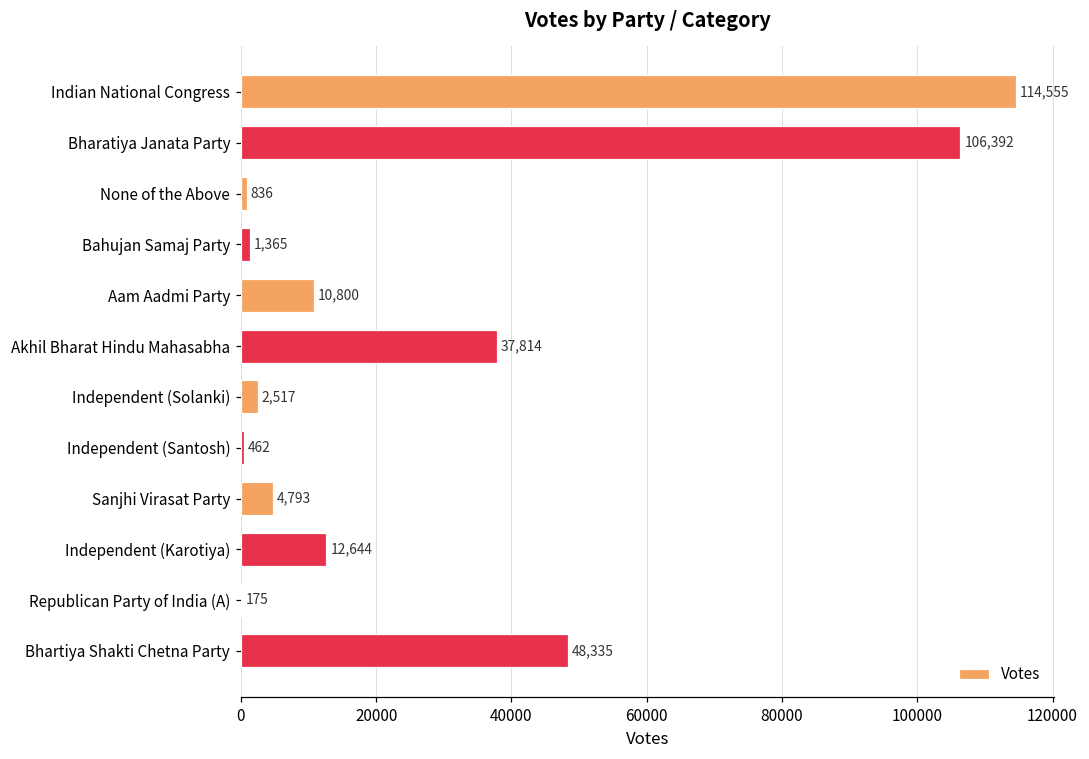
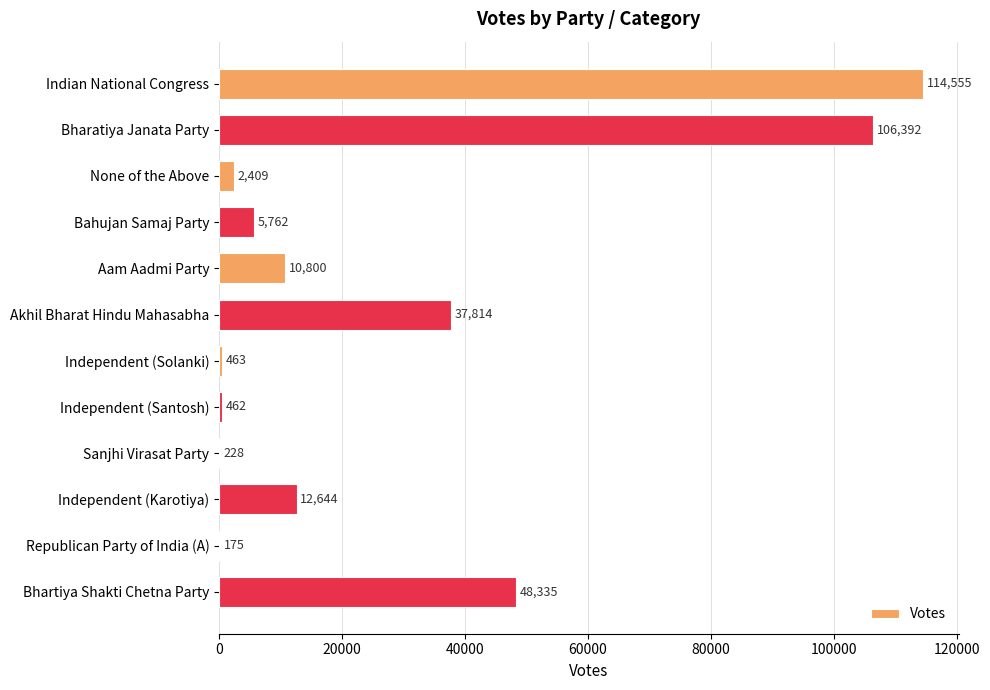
None of the Above: 836 -> 2,409
Bahujan Samaj Party: 1,365 -> 5,762
Independent (Solanki): 2,517 -> 463
Sanjhi Virasat Party: 4,793 -> 228
